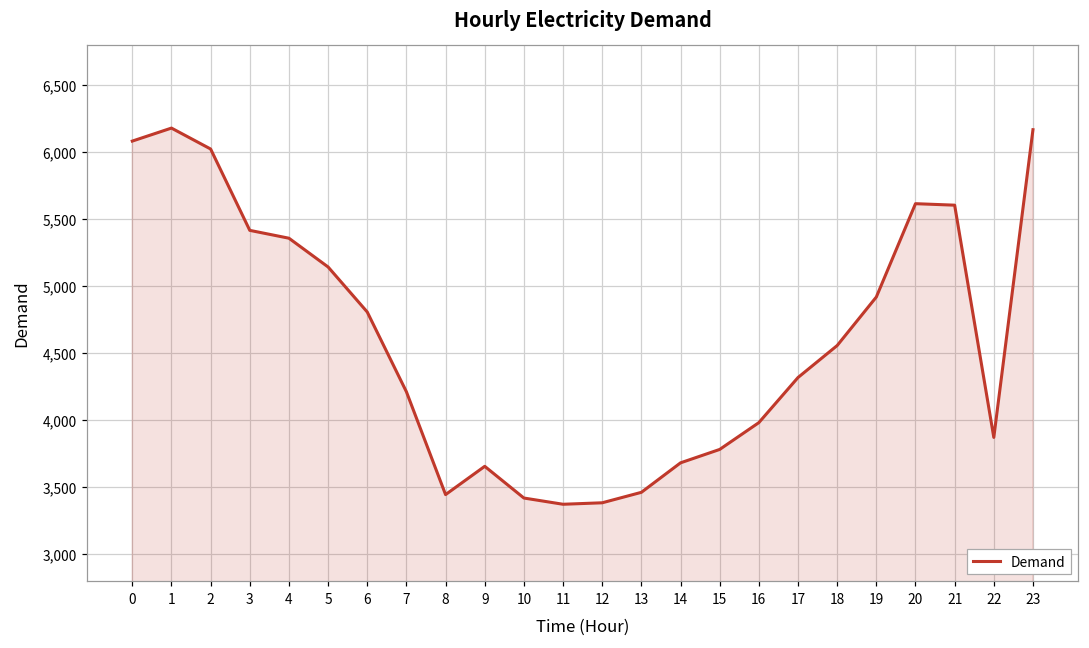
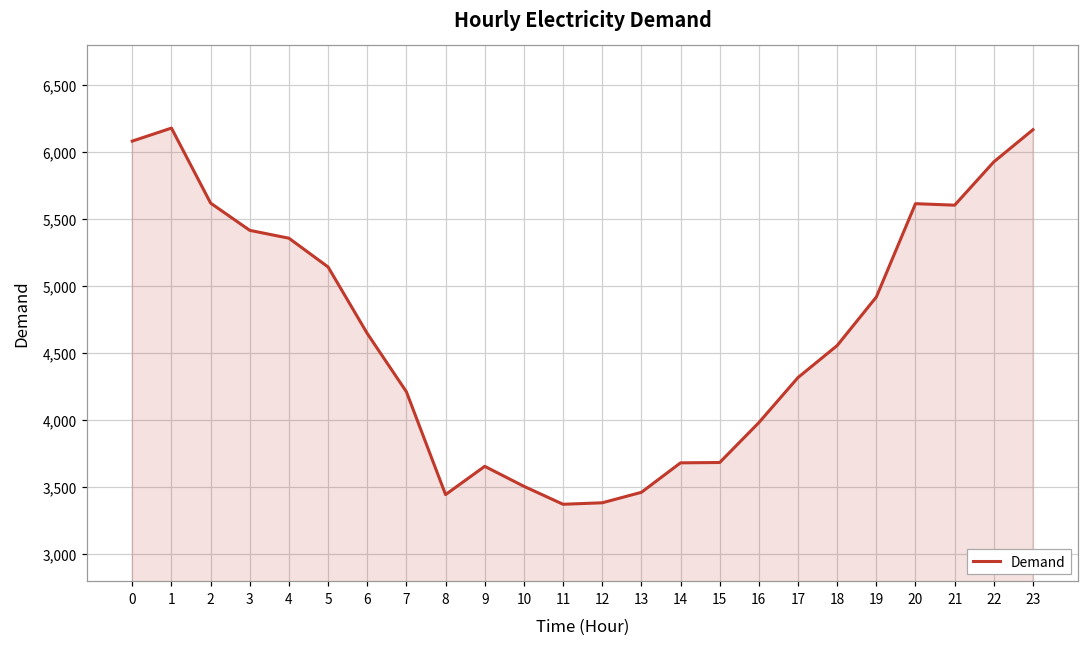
2: 6,020 -> 5,620
6: 4,810 -> 4,650
10: 3,420 -> 3,510
15: 3,780 -> 3,680
22: 3,870 -> 5,930
